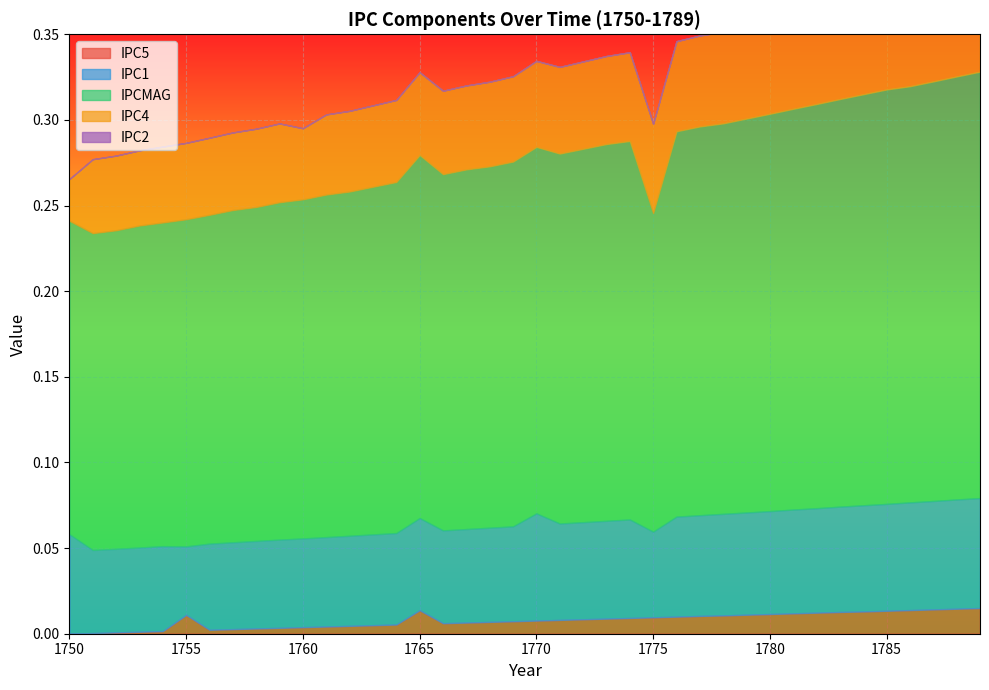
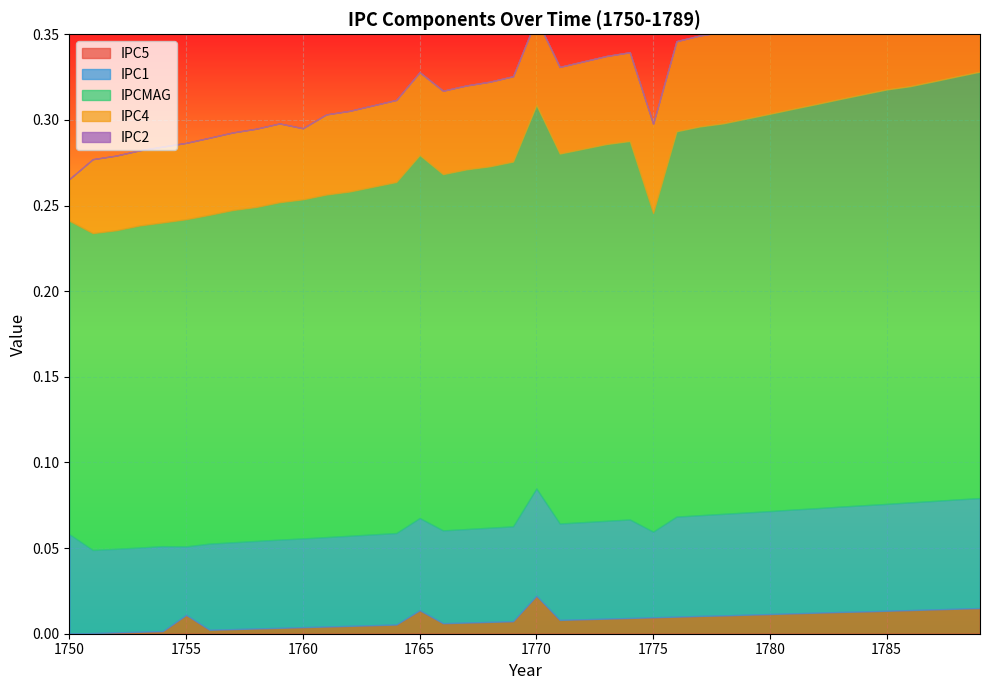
IPC5, 1770: 0.008 -> 0.022
IPCMAG, 1770: 0.214 -> 0.224
